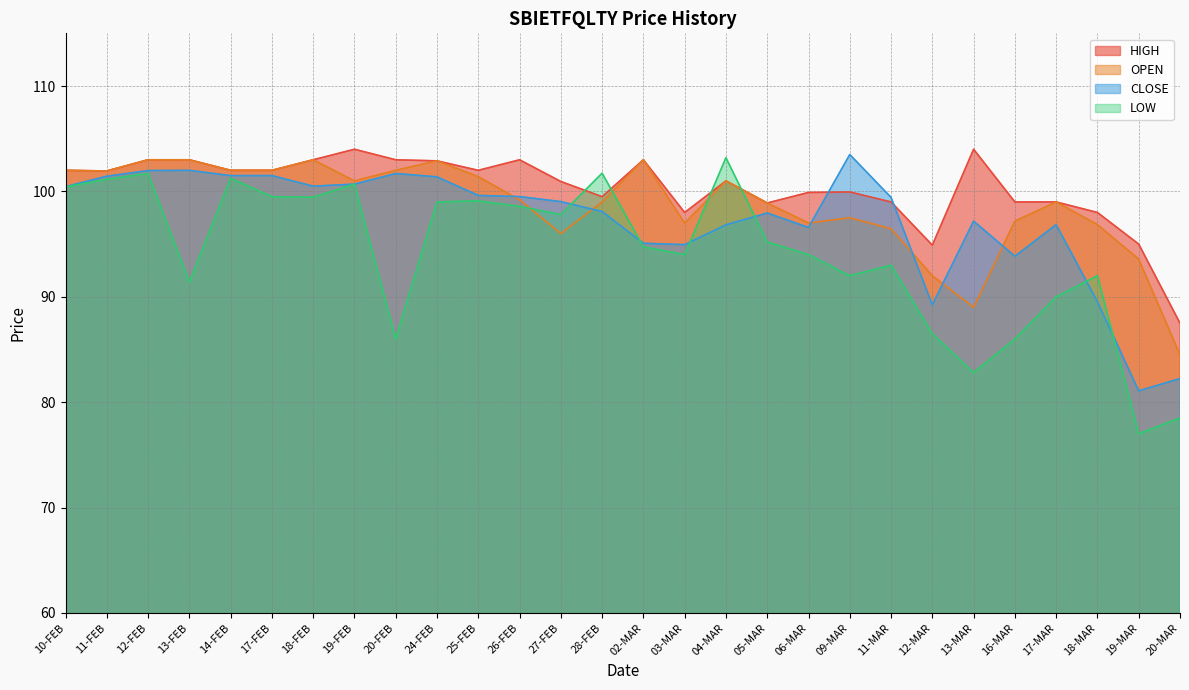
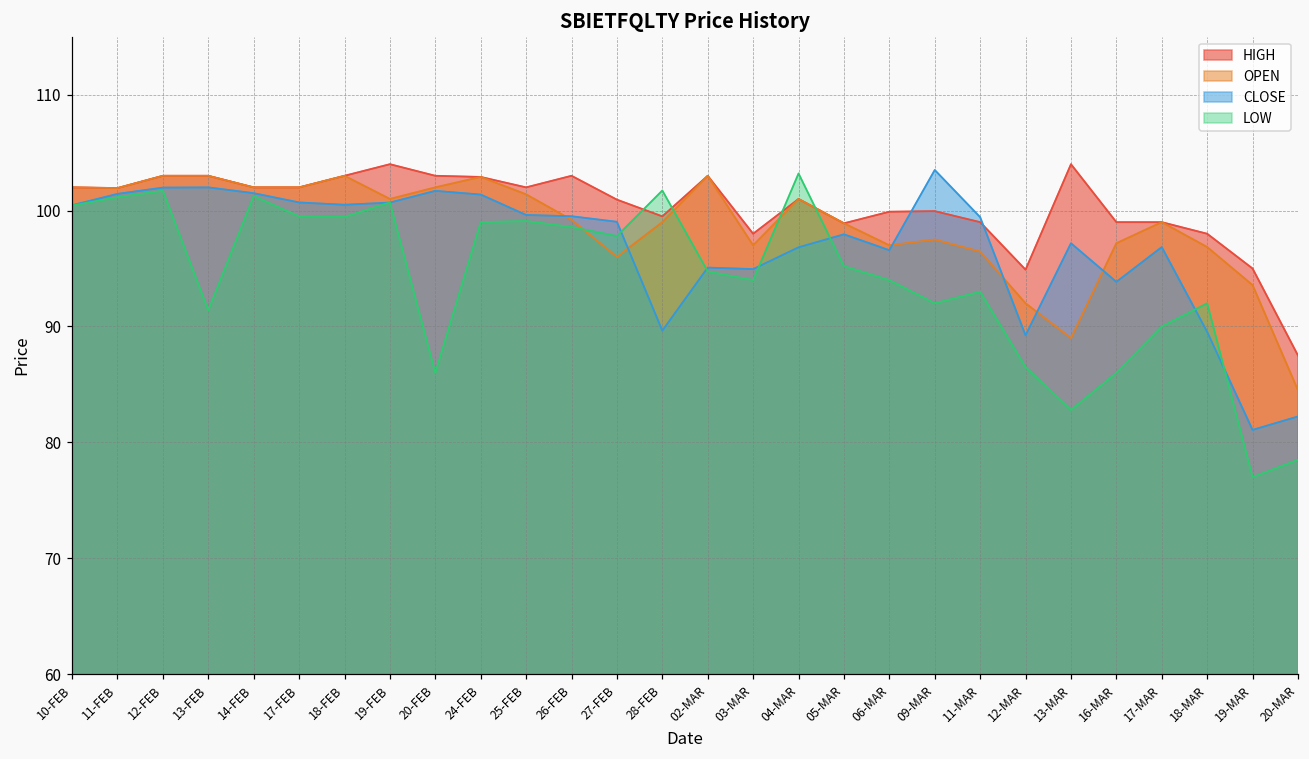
CLOSE, 17-FEB: 101.5 -> 100.7
CLOSE, 28-FEB: 98.1 -> 89.6
